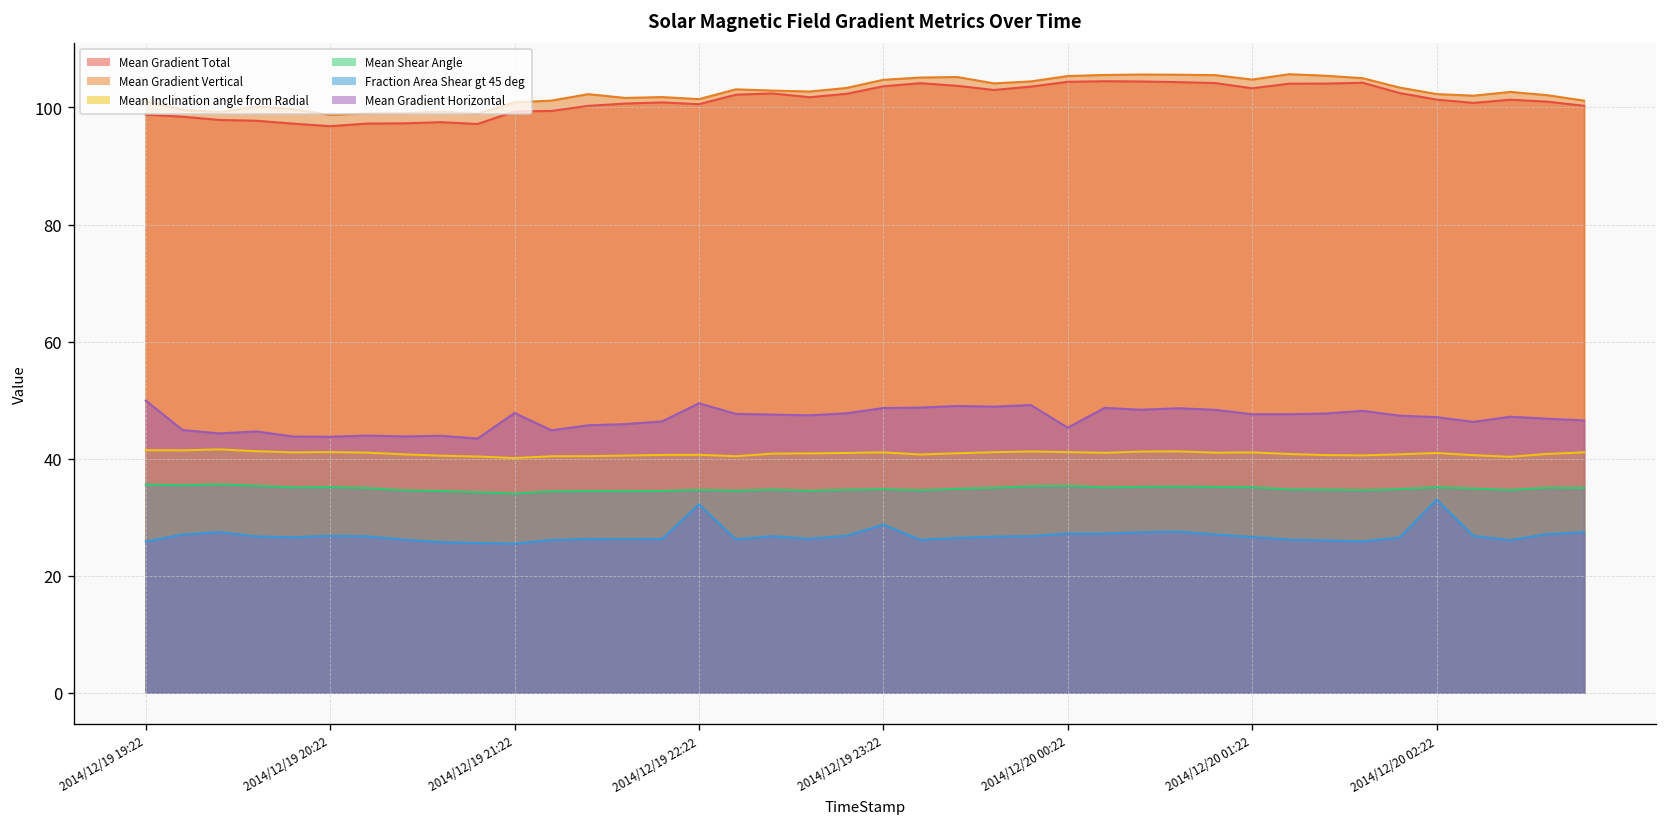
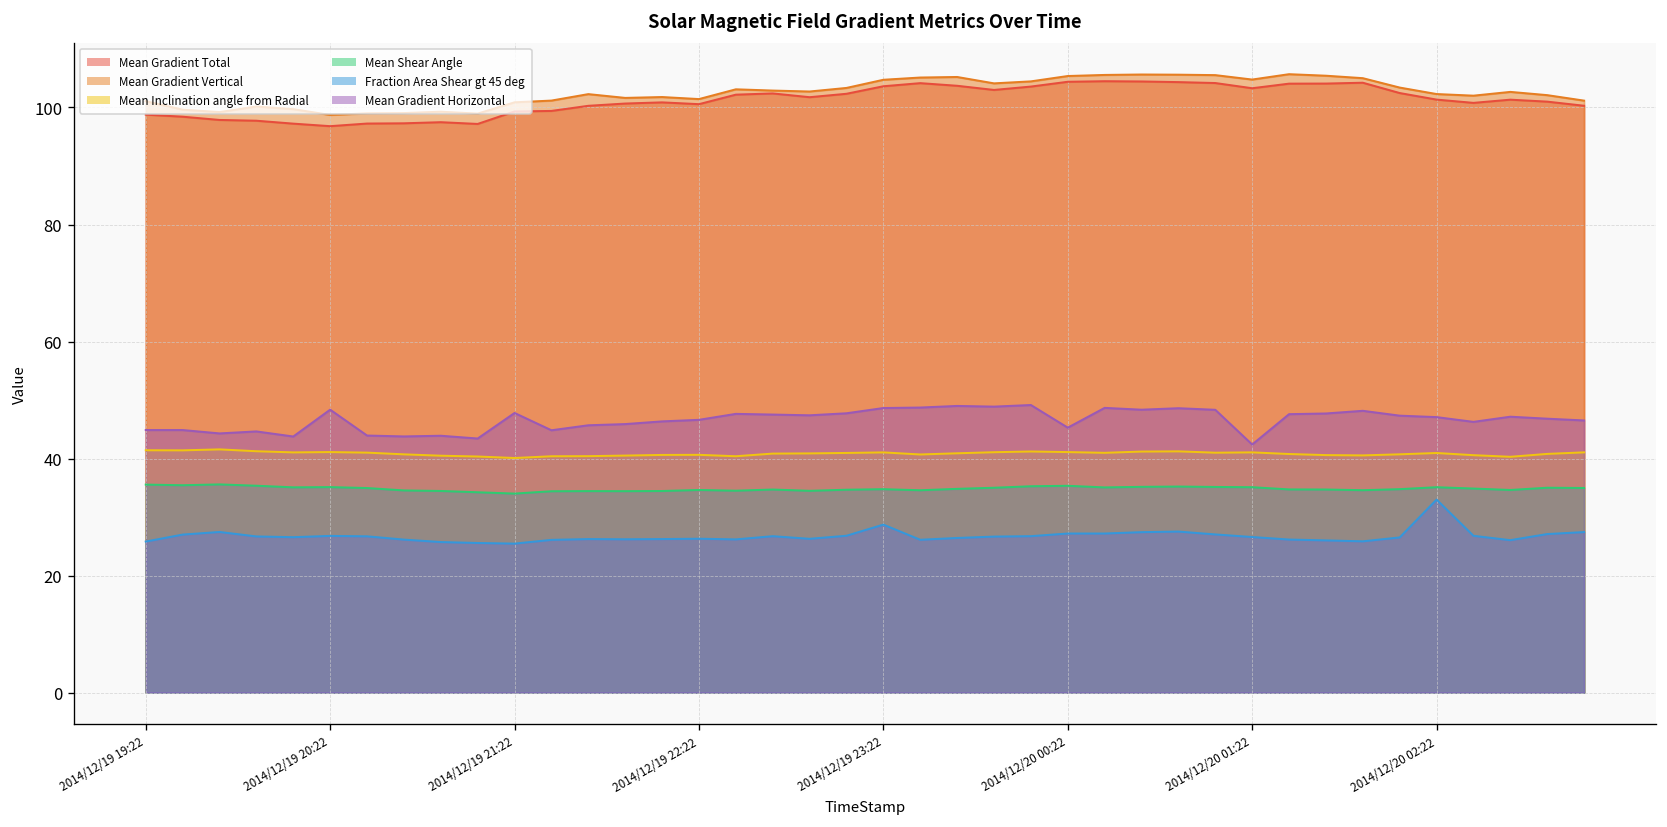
Mean Gradient Horizontal, 2014/12/19 19:22: 50 -> 45
Mean Gradient Horizontal, 2014/12/19 20:22: 44 -> 48
Fraction Area Shear gt 45 deg, 2014/12/19 22:22: 32 -> 26
Mean Gradient Horizontal, 2014/12/19 22:22: 49 -> 47
Mean Gradient Horizontal, 2014/12/20 01:22: 48 -> 42
